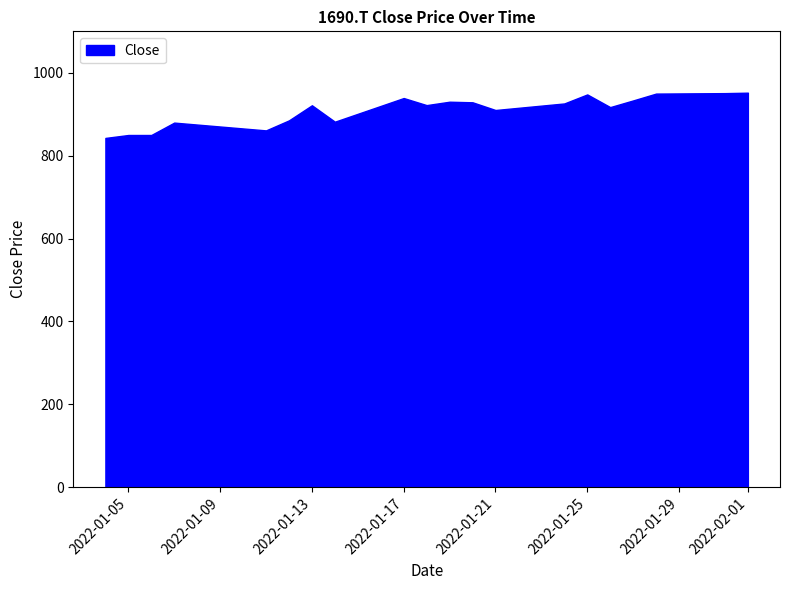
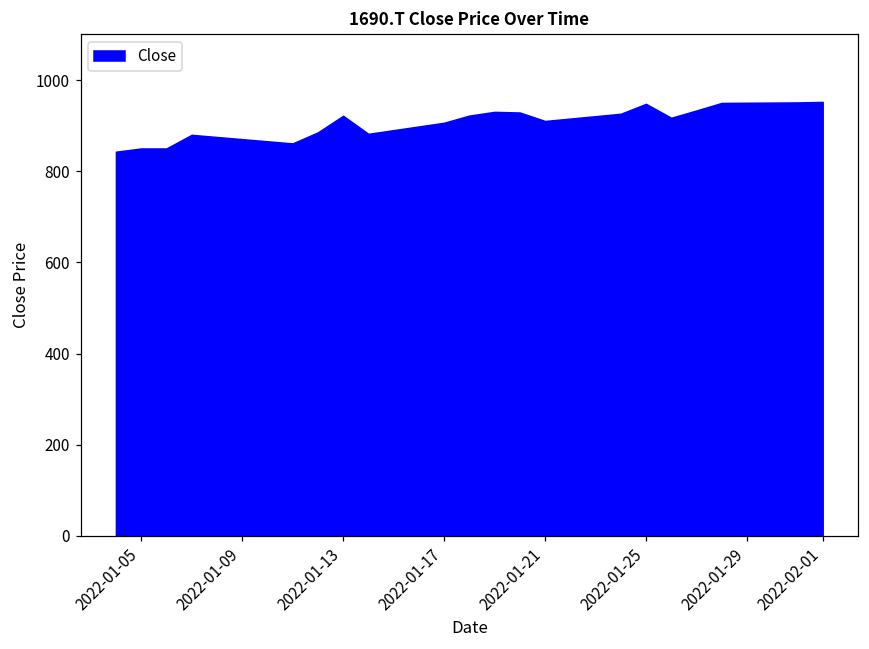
2022-01-17: 940 -> 910
